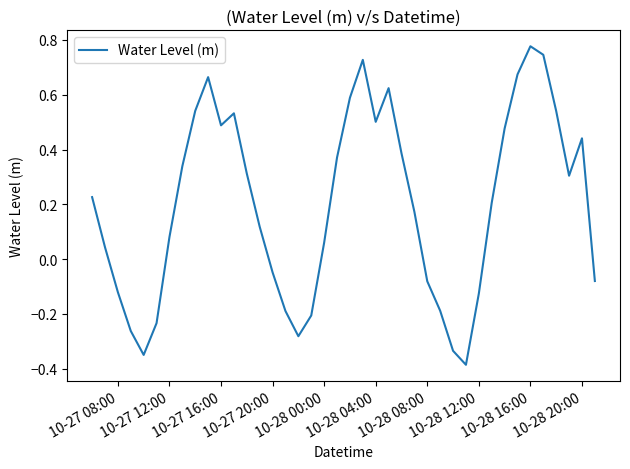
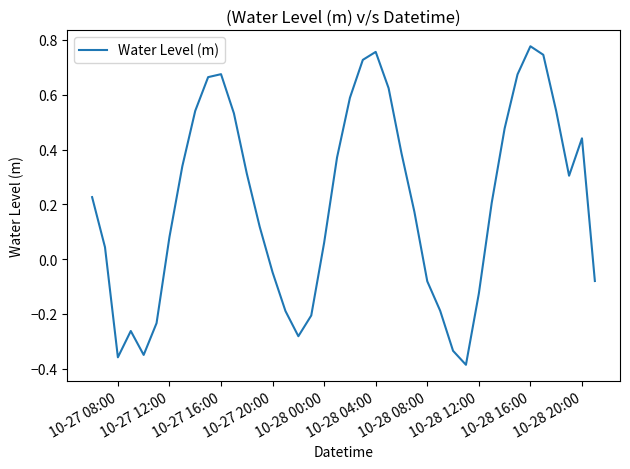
10-27 08:00: -0.12 -> -0.36
10-27 16:00: 0.49 -> 0.68
10-28 04:00: 0.50 -> 0.76
